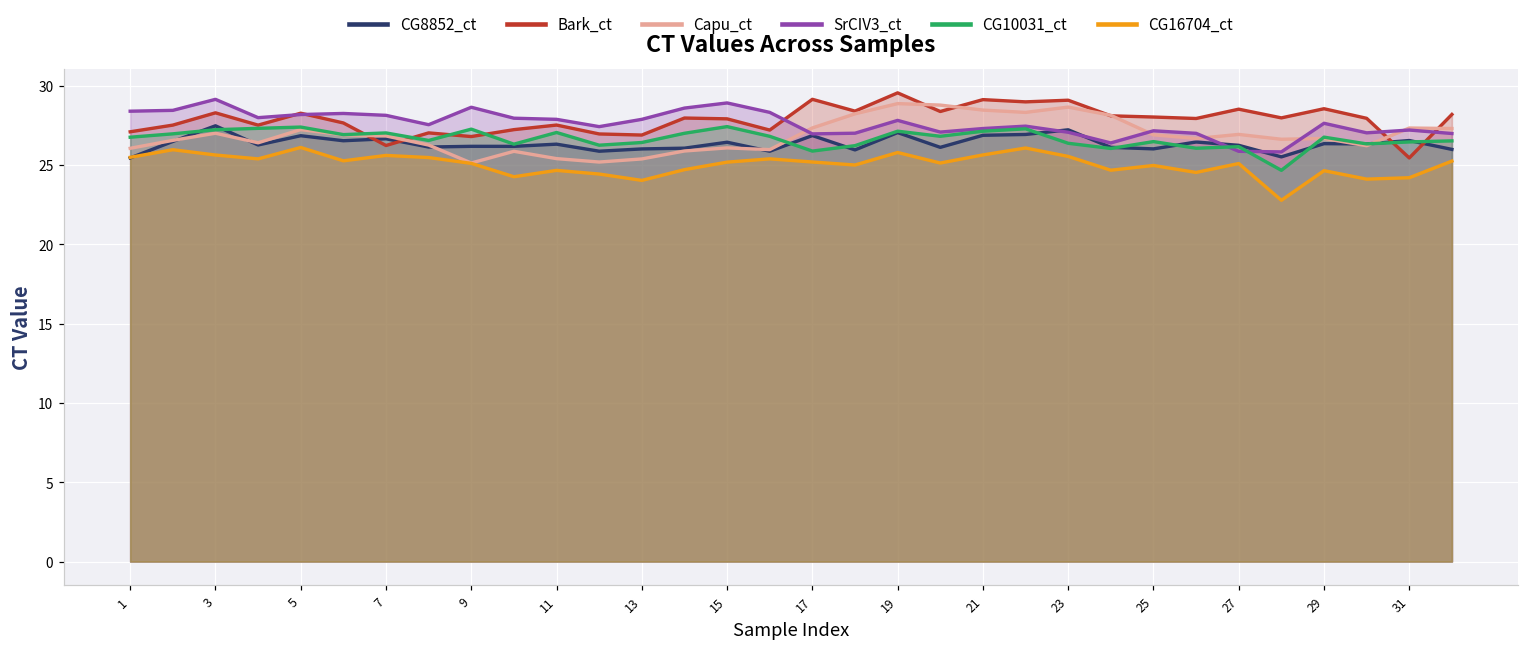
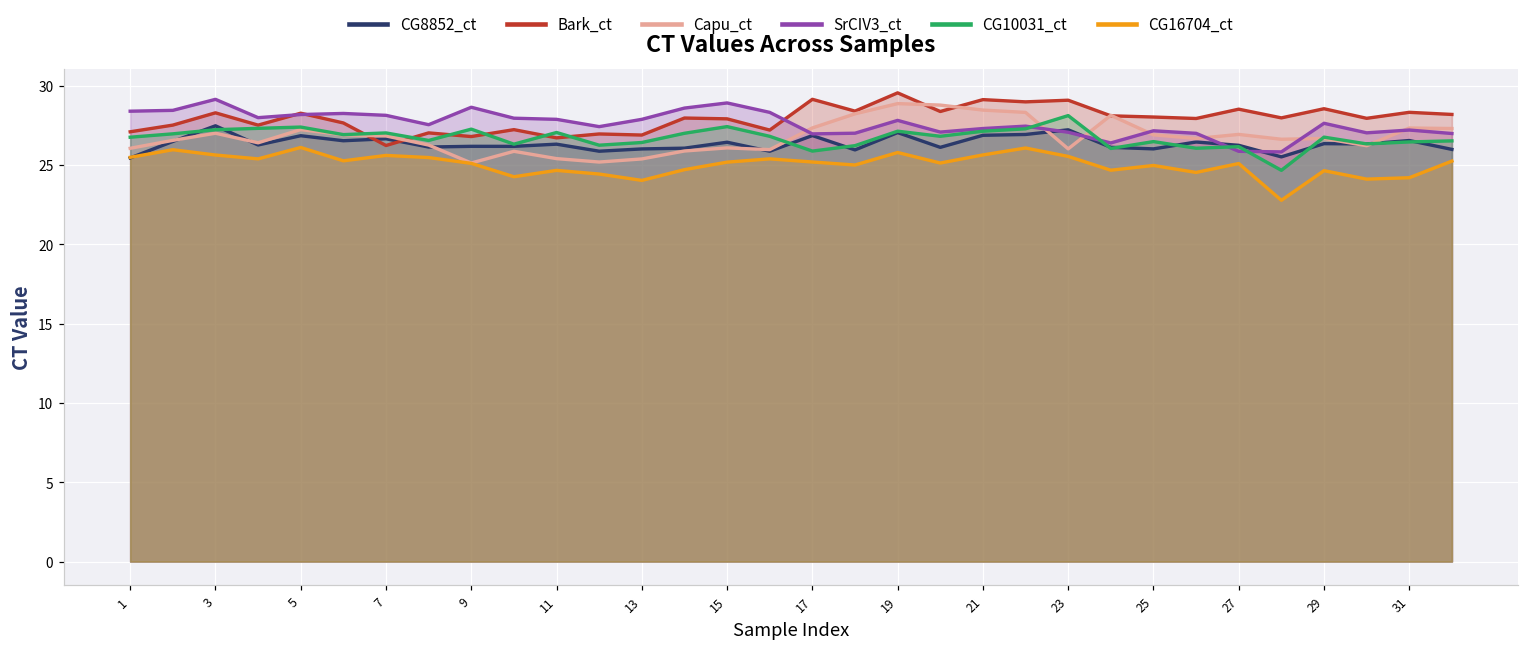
Bark_ct, 11: 27.5 -> 26.7
Capu_ct, 23: 28.7 -> 26.0
CG10031_ct, 23: 26.4 -> 28.1
Bark_ct, 31: 25.4 -> 28.3
